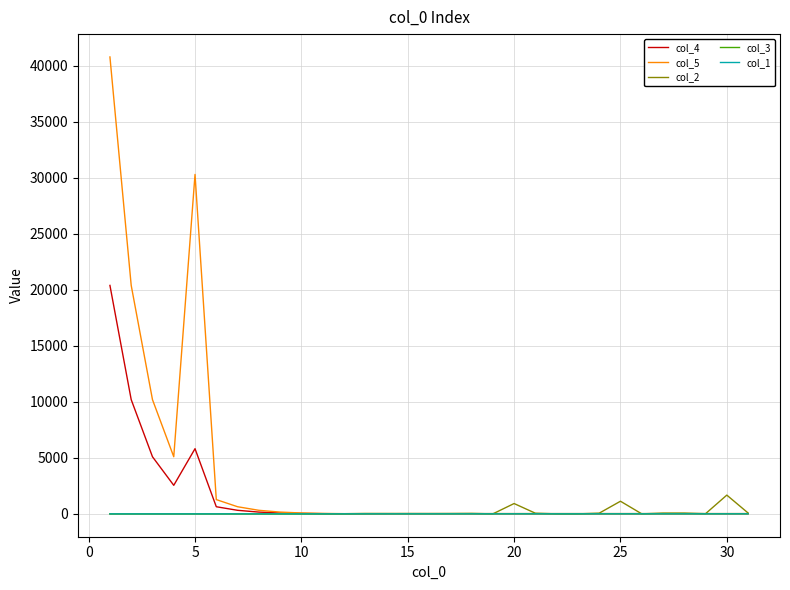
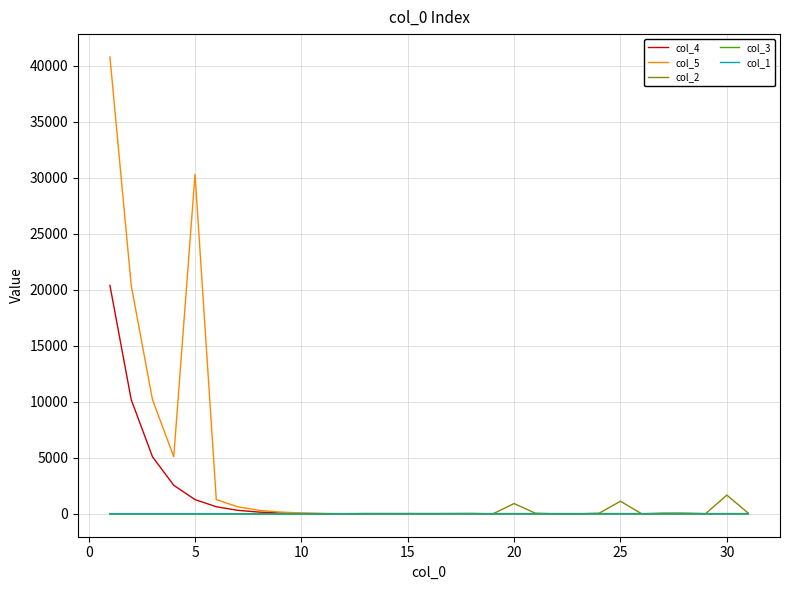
col_4, 5: 5800 -> 1300
